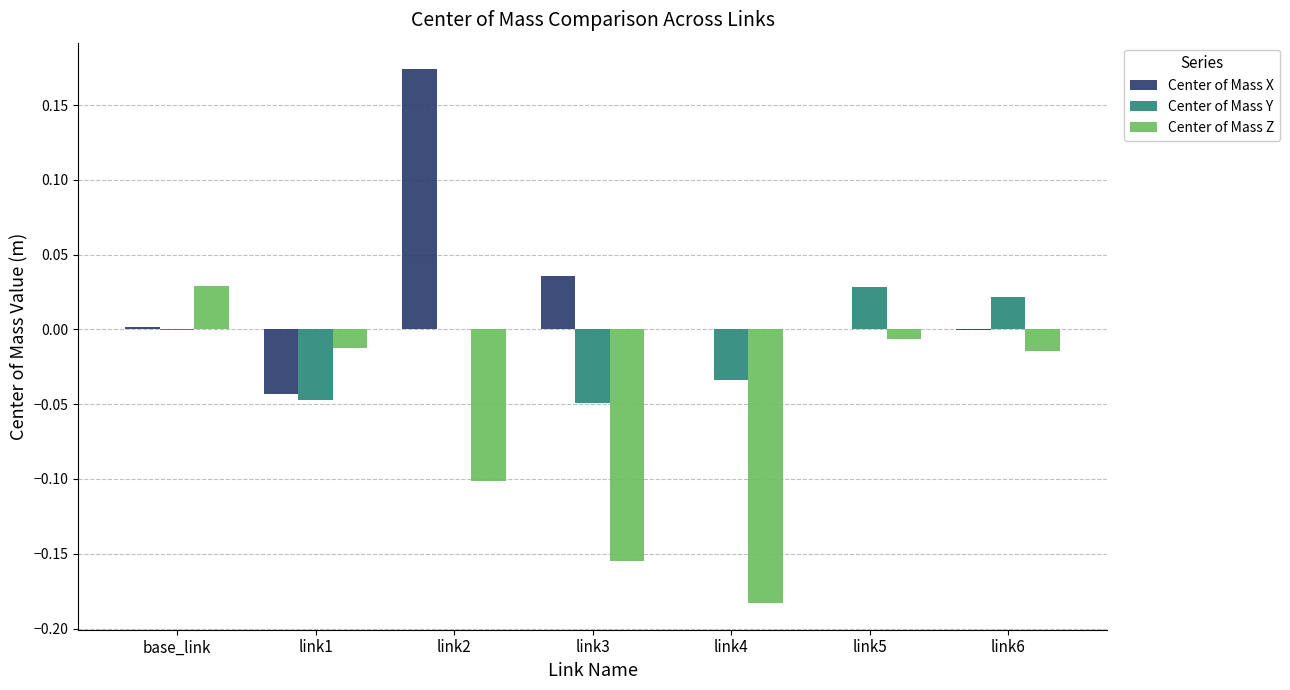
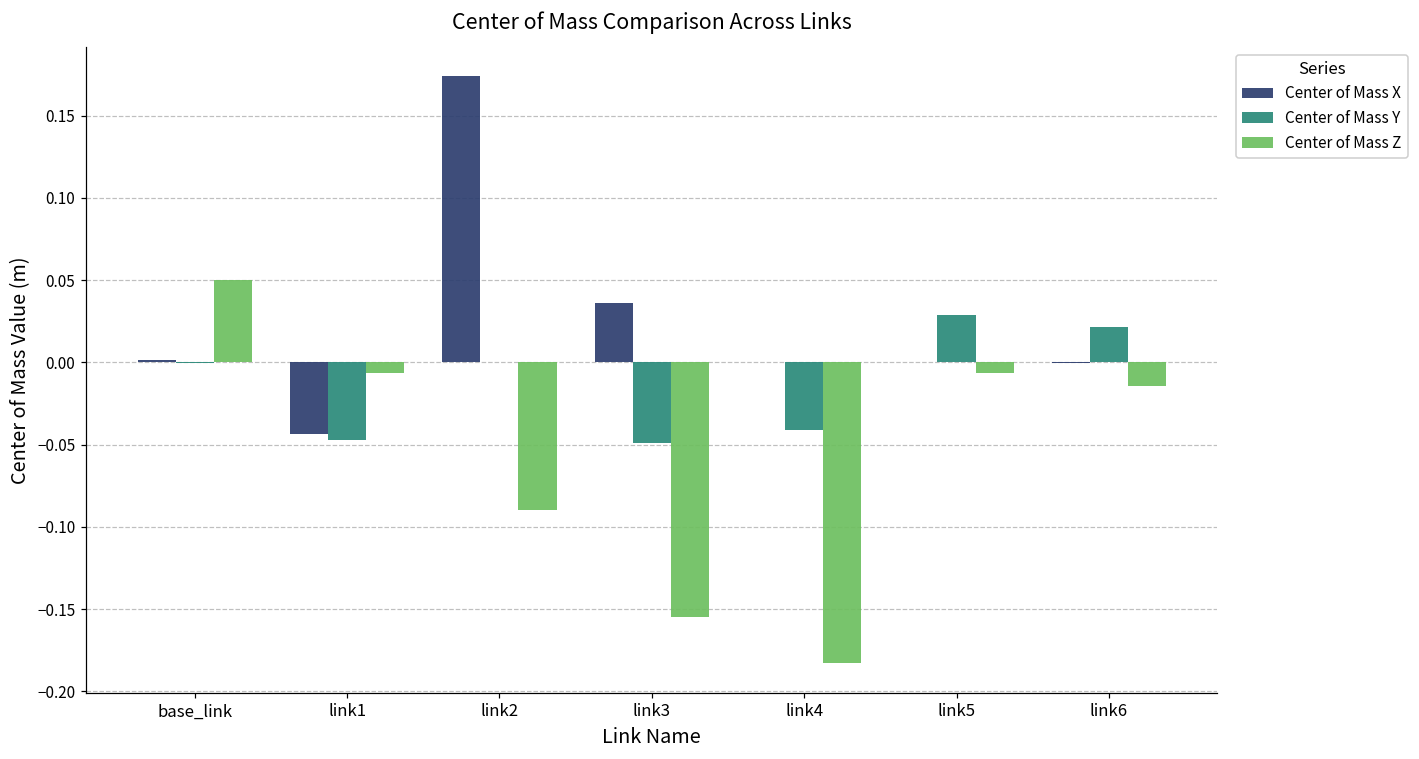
Center of Mass Z, base_link: 0.029 -> 0.050
Center of Mass Z, link1: -0.013 -> -0.007
Center of Mass Z, link2: -0.102 -> -0.090
Center of Mass Y, link4: -0.034 -> -0.041
